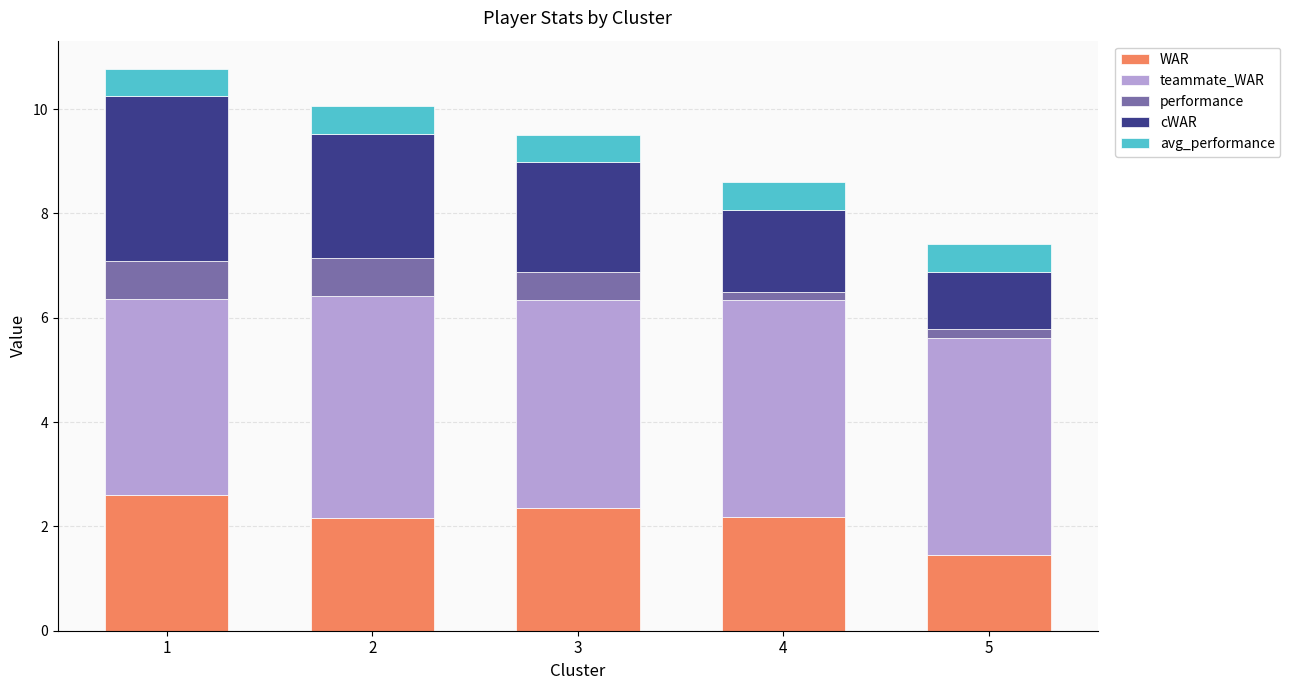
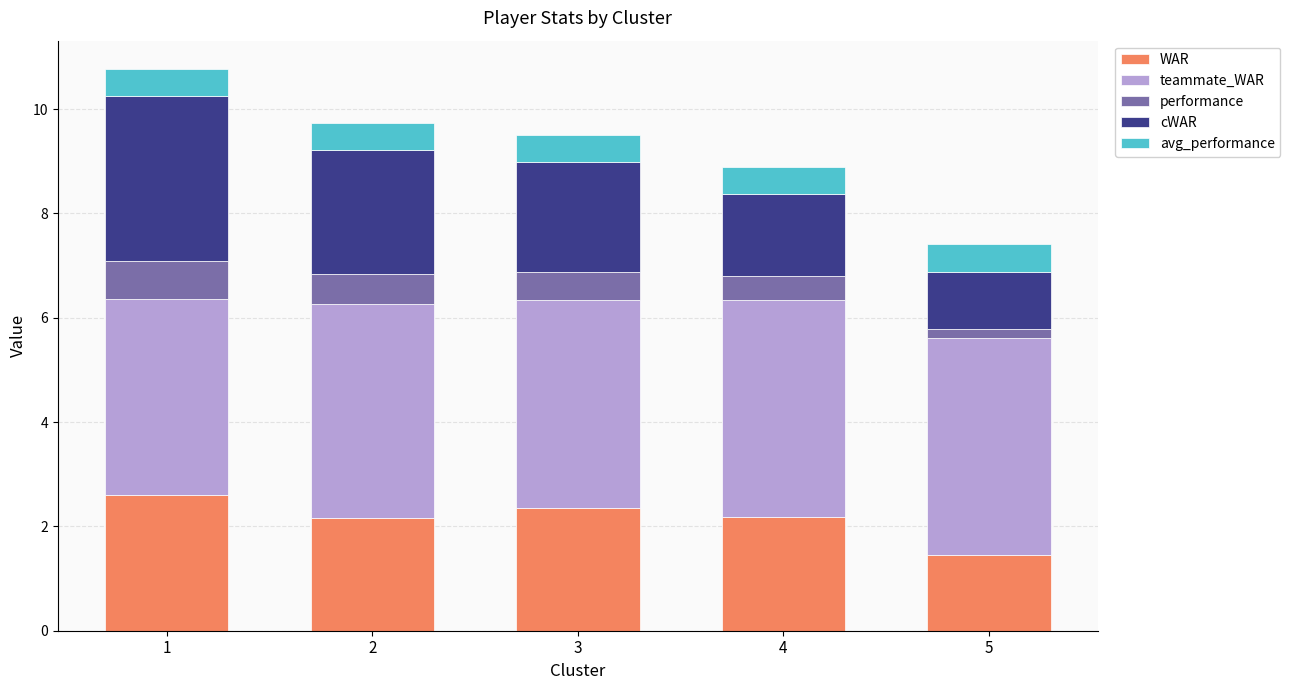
teammate_WAR, 2: 4.3 -> 4.1
performance, 2: 0.7 -> 0.6
performance, 4: 0.2 -> 0.5
